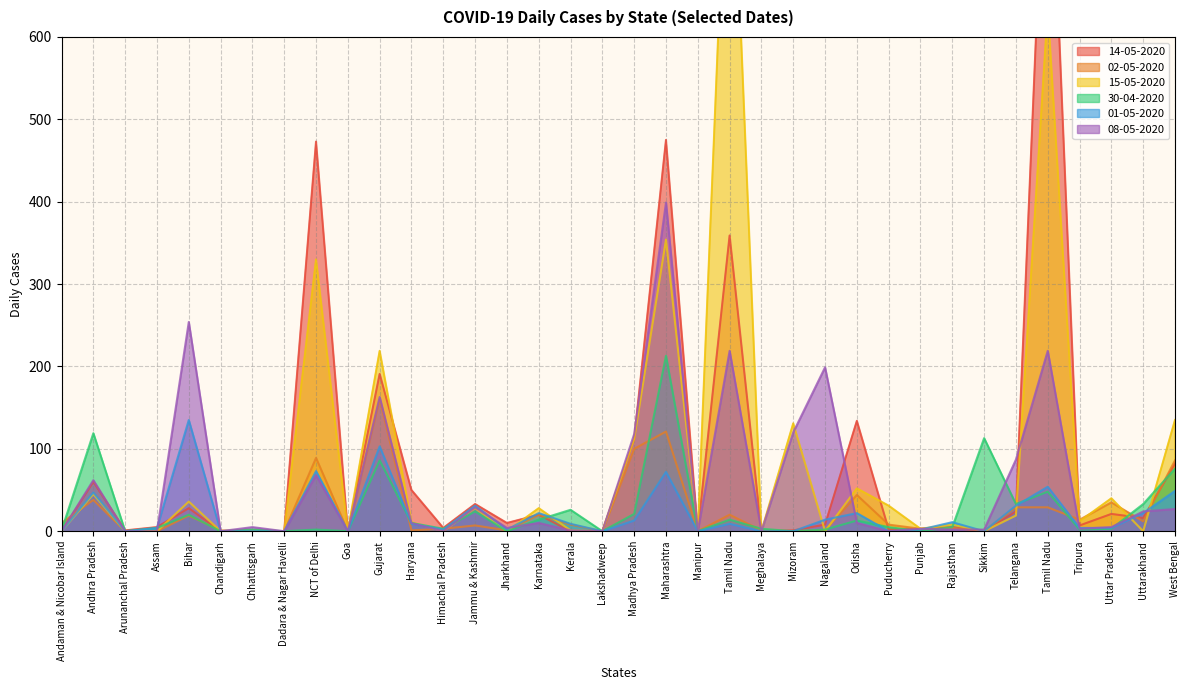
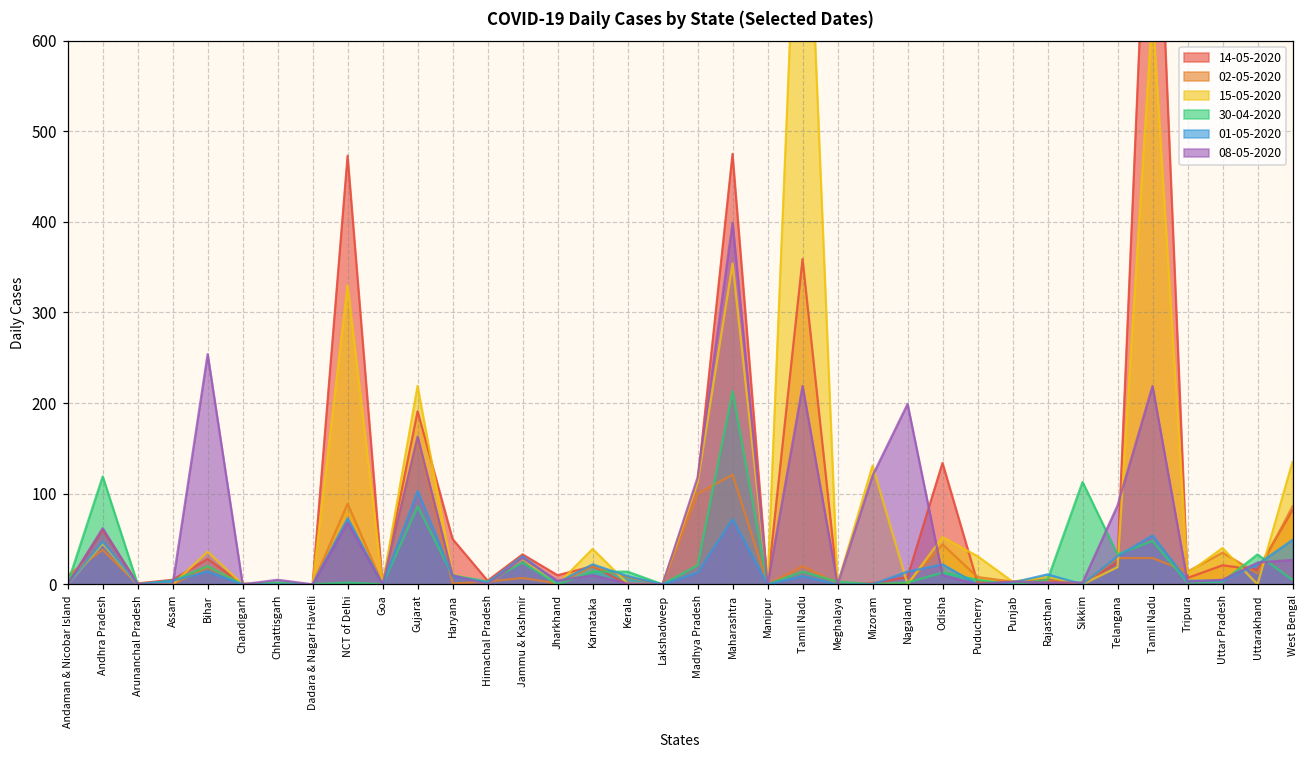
01-05-2020, Bihar: 140 -> 10
15-05-2020, Karnataka: 30 -> 40
30-04-2020, Kerala: 30 -> 10
30-04-2020, West Bengal: 80 -> 10
